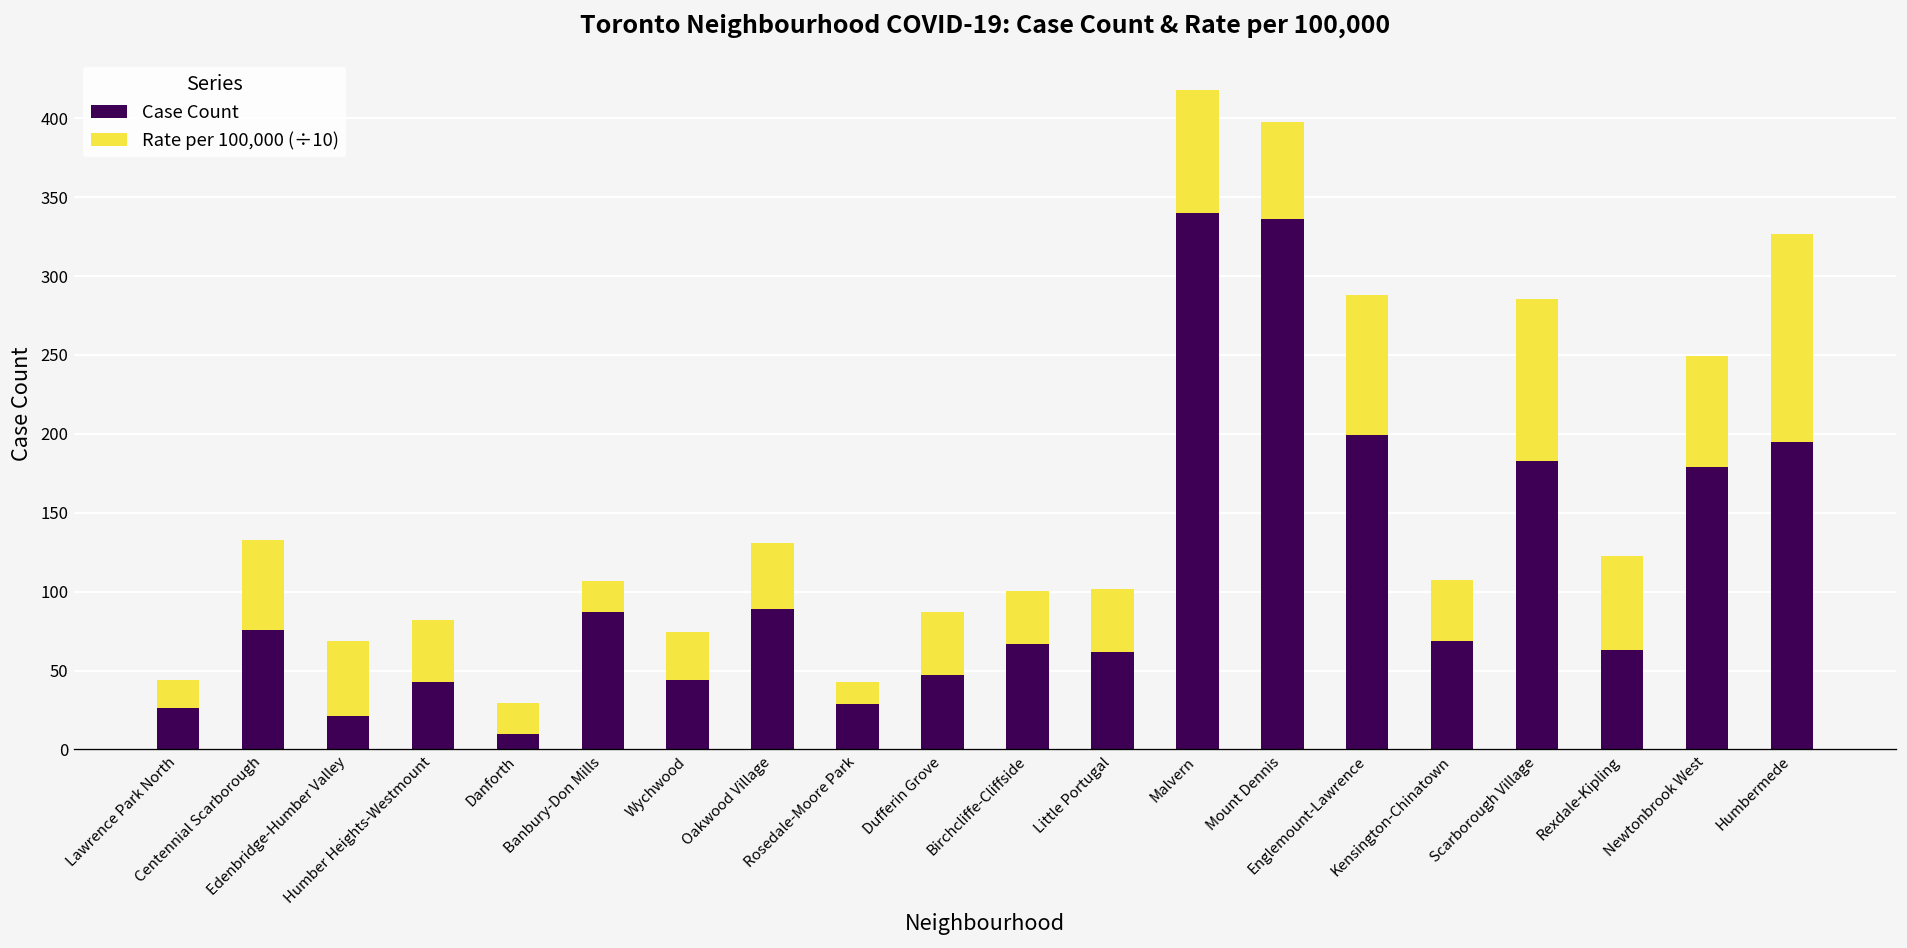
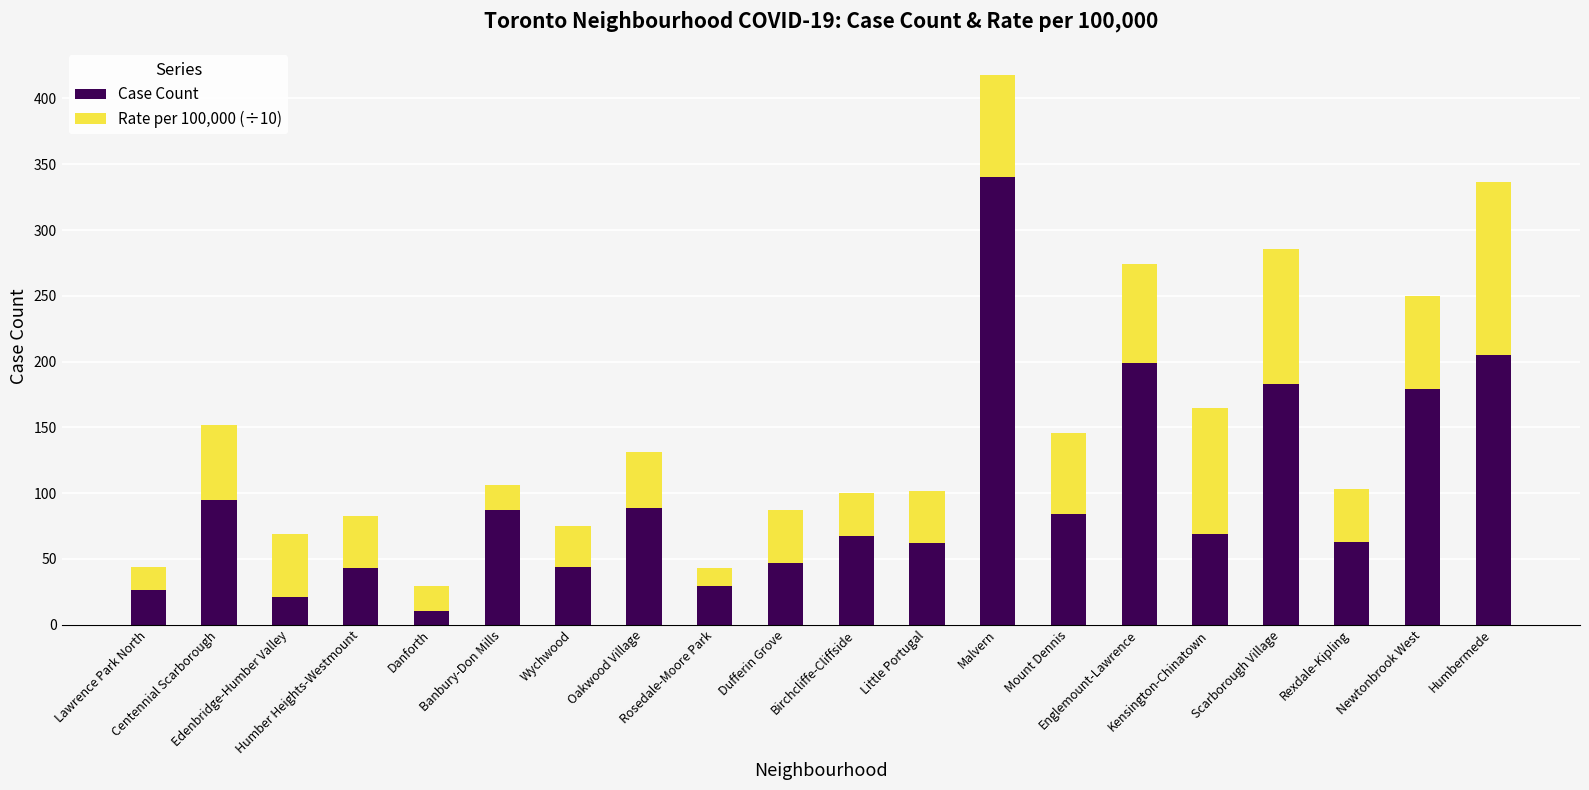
Case Count, Centennial Scarborough: 76 -> 95
Case Count, Mount Dennis: 336 -> 84
Rate per 100,000 (÷10), Englemount-Lawrence: 89 -> 75
Rate per 100,000 (÷10), Kensington-Chinatown: 38 -> 96
Rate per 100,000 (÷10), Rexdale-Kipling: 60 -> 40
Case Count, Humbermede: 195 -> 205
